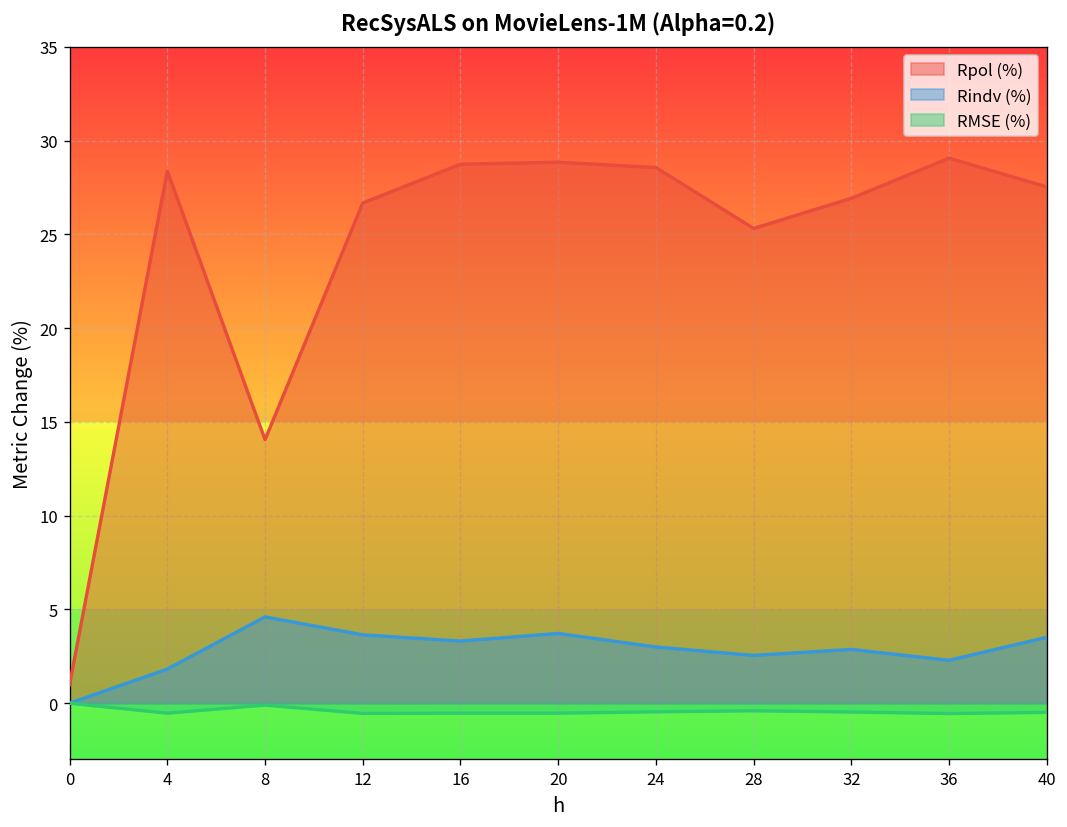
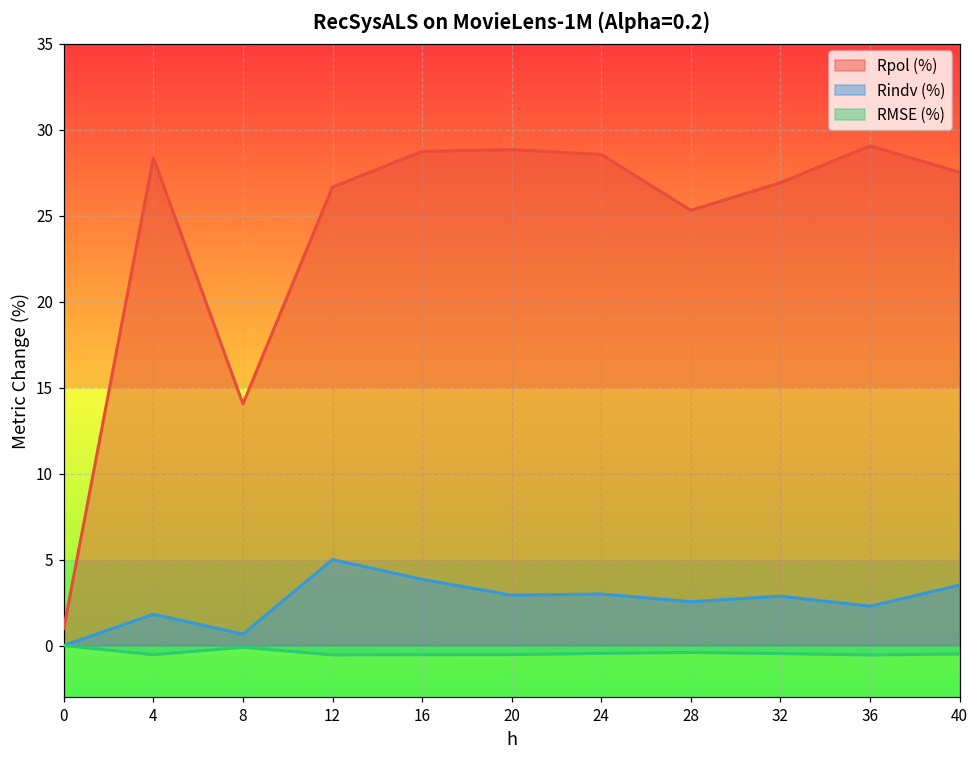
Rindv (%), 8: 4.6 -> 0.7
Rindv (%), 12: 3.6 -> 5.0
Rindv (%), 16: 3.3 -> 3.9
Rindv (%), 20: 3.7 -> 2.9
